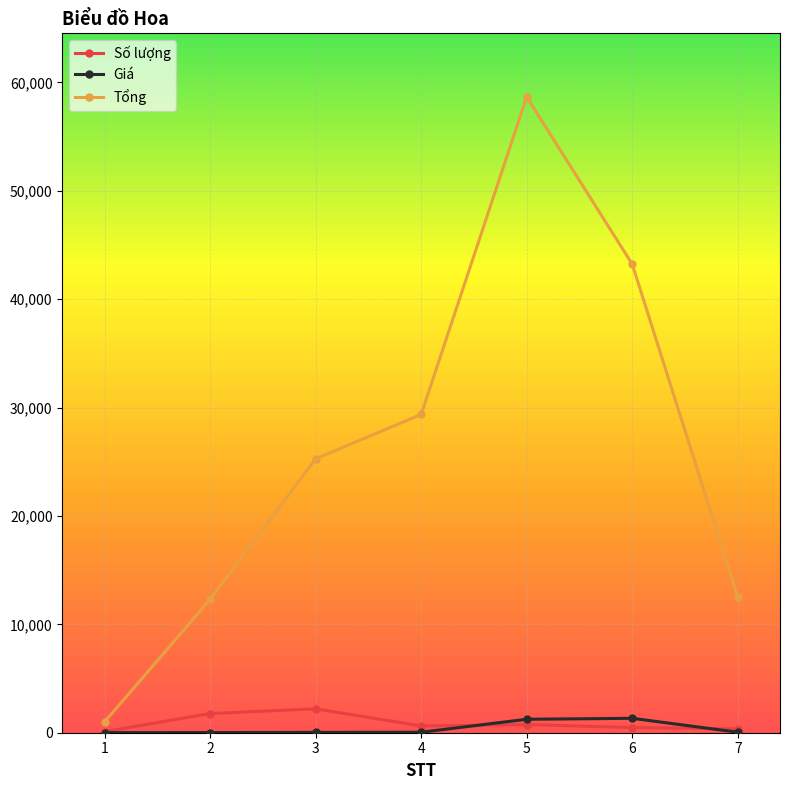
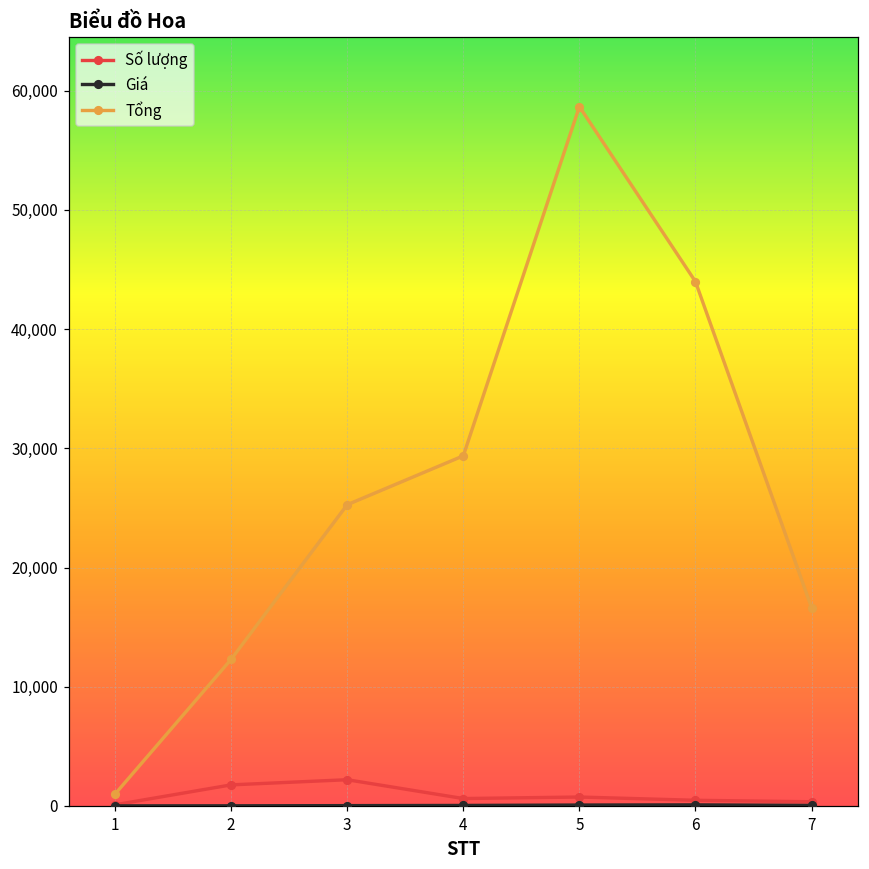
Giá, 5: 1,200 -> 100
Giá, 6: 1,300 -> 100
Tổng, 6: 43,200 -> 44,000
Tổng, 7: 12,500 -> 16,600
